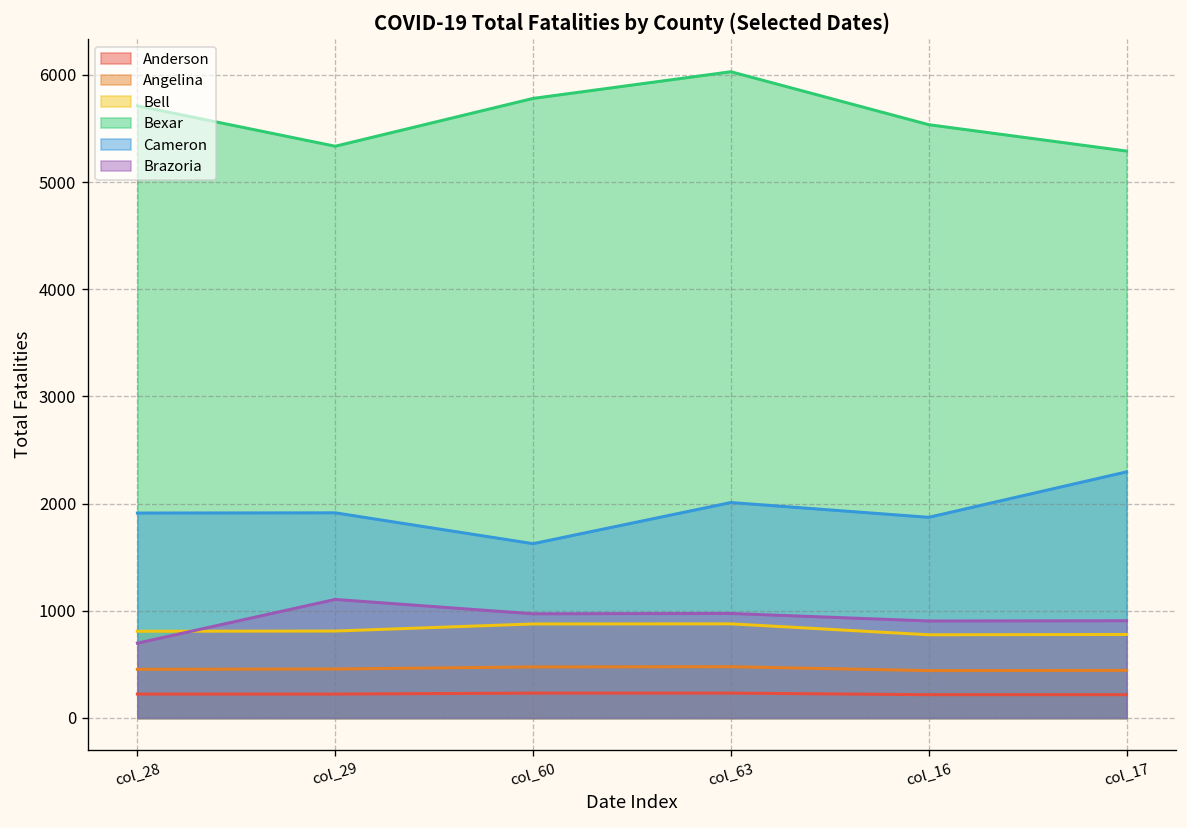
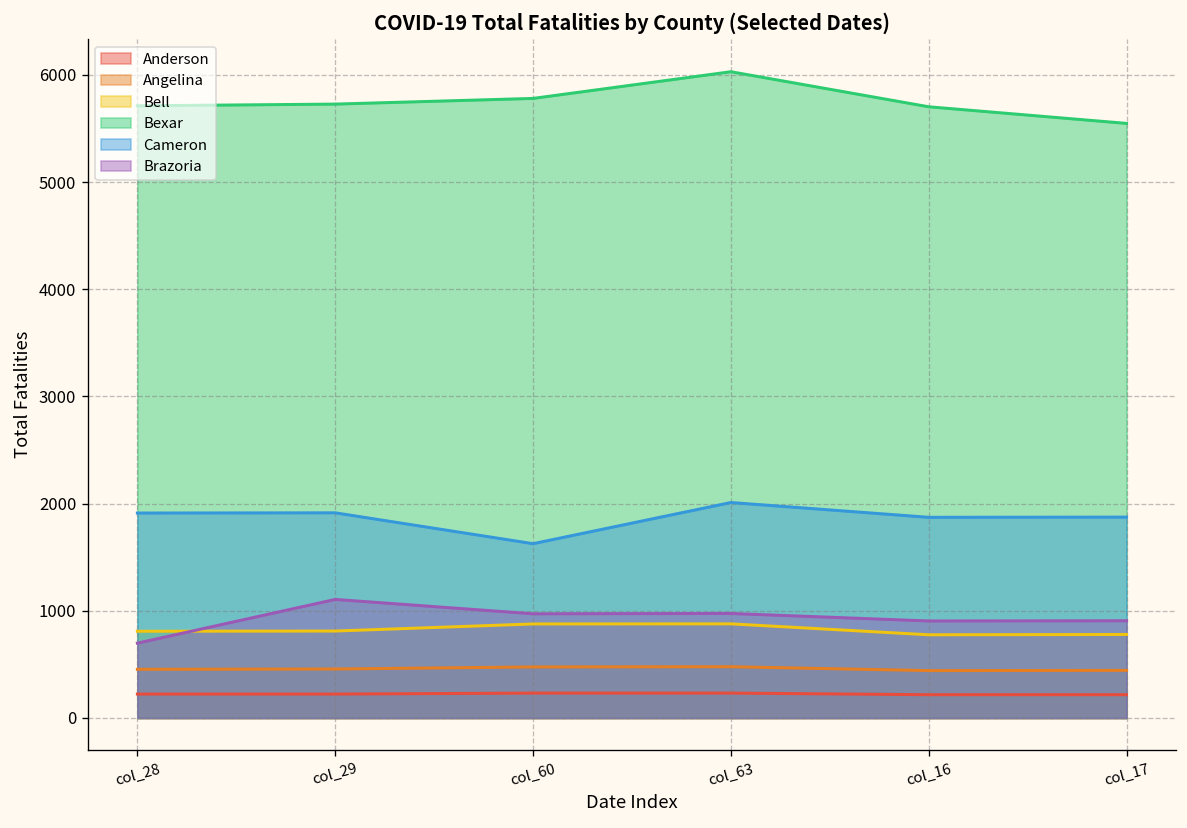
Bexar, col_29: 5300 -> 5700
Bexar, col_16: 5500 -> 5700
Bexar, col_17: 5300 -> 5500
Cameron, col_17: 2300 -> 1900
